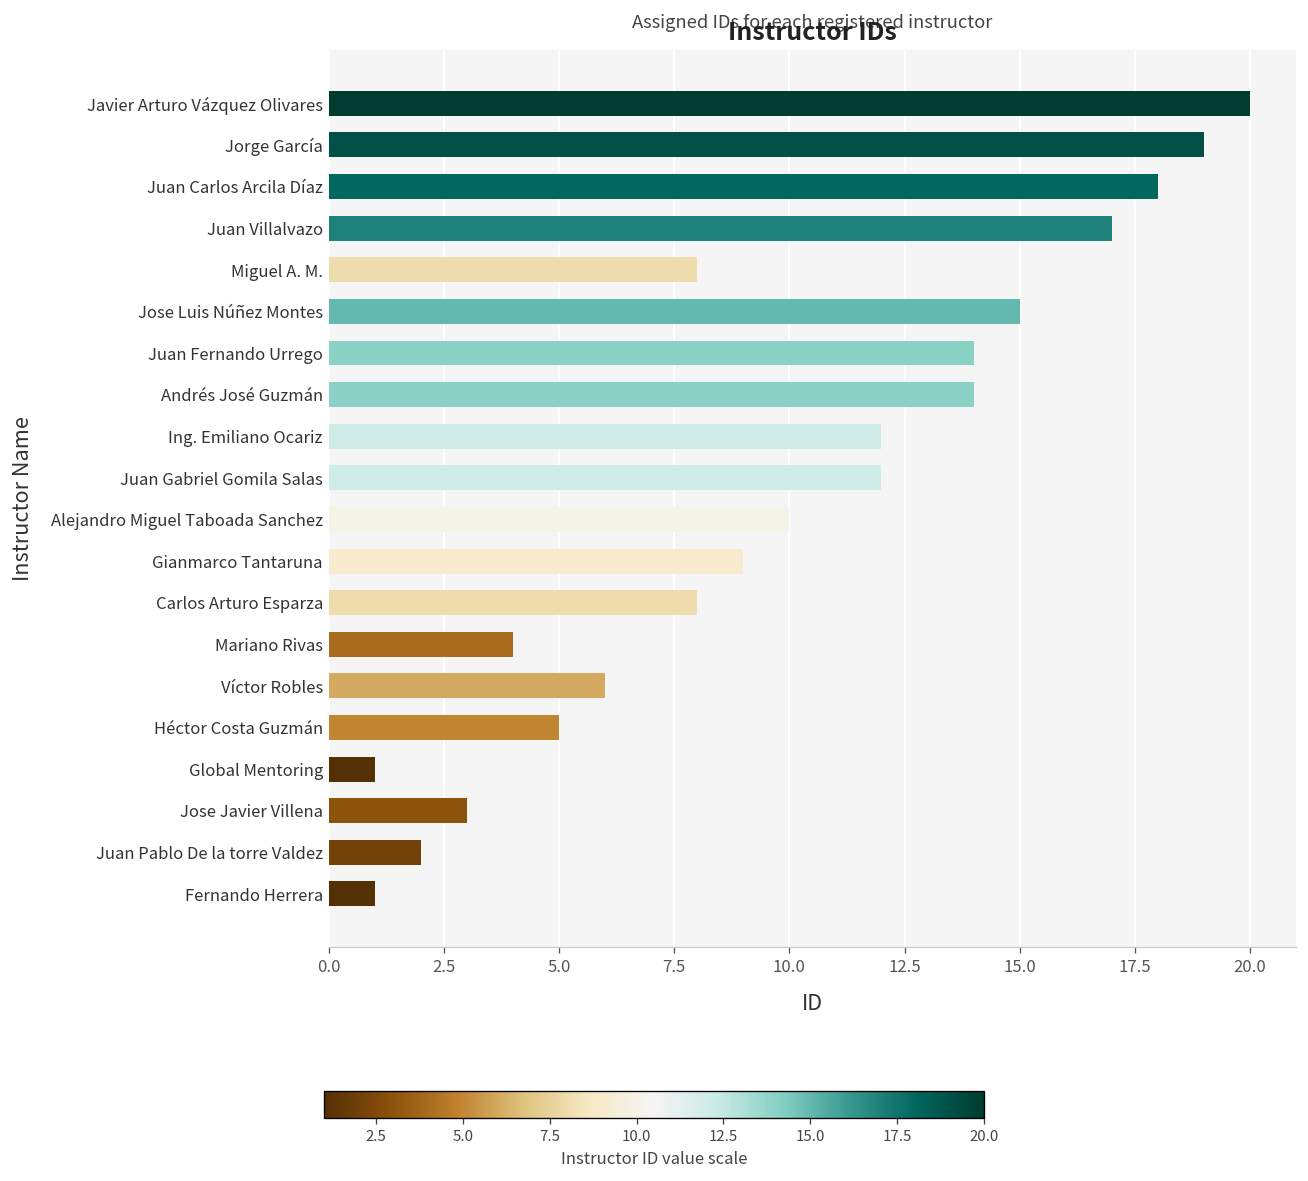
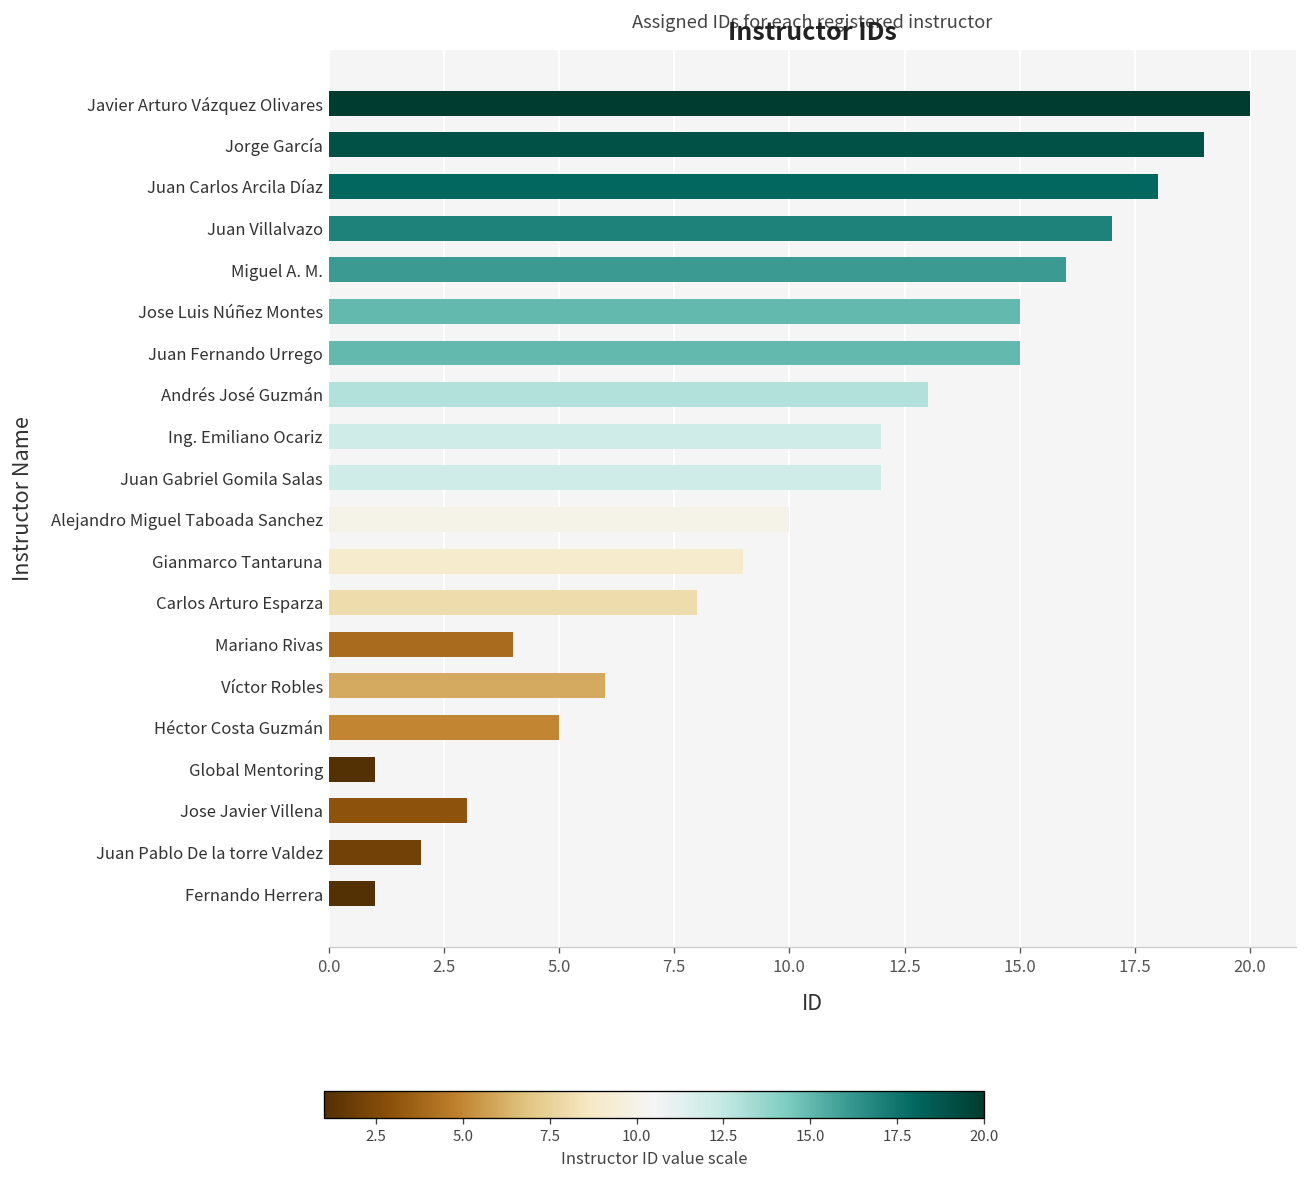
Miguel A. M.: 8 -> 16
Juan Fernando Urrego: 14 -> 15
Andrés José Guzmán: 14 -> 13
